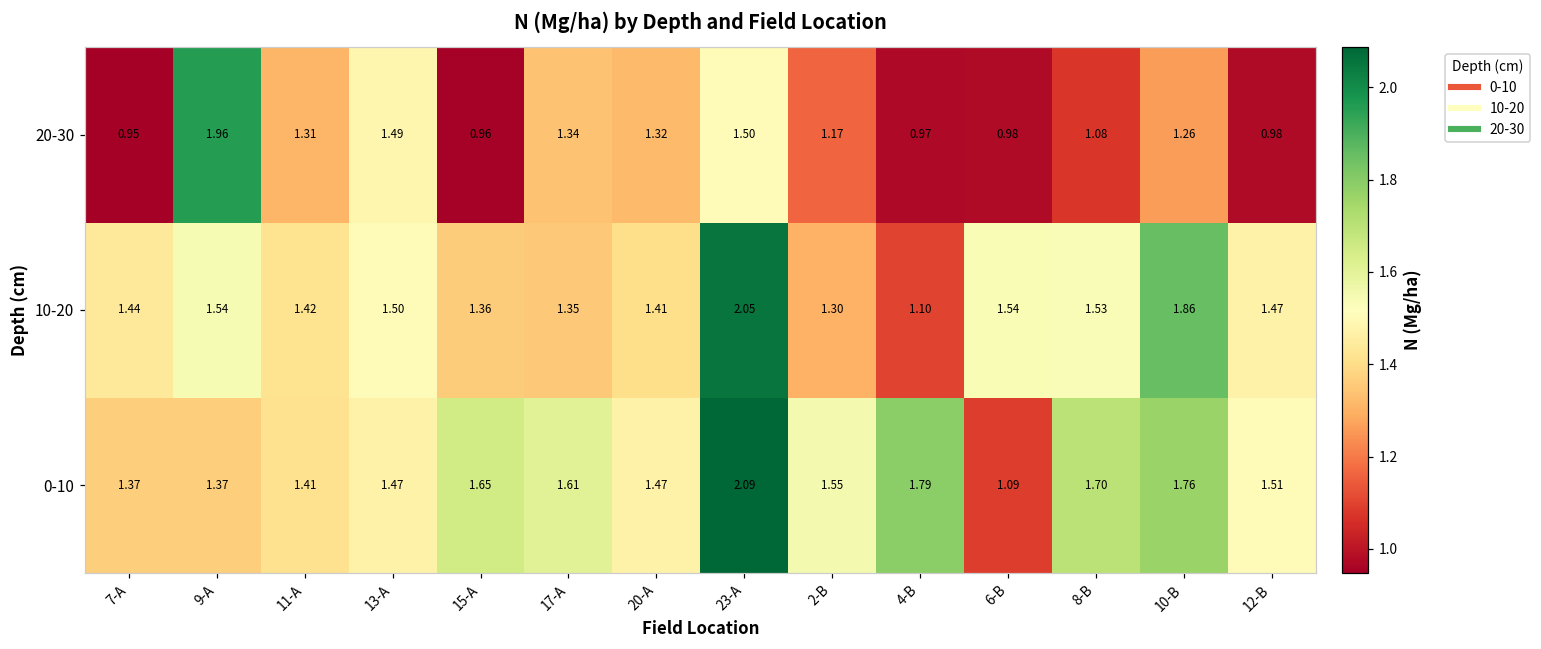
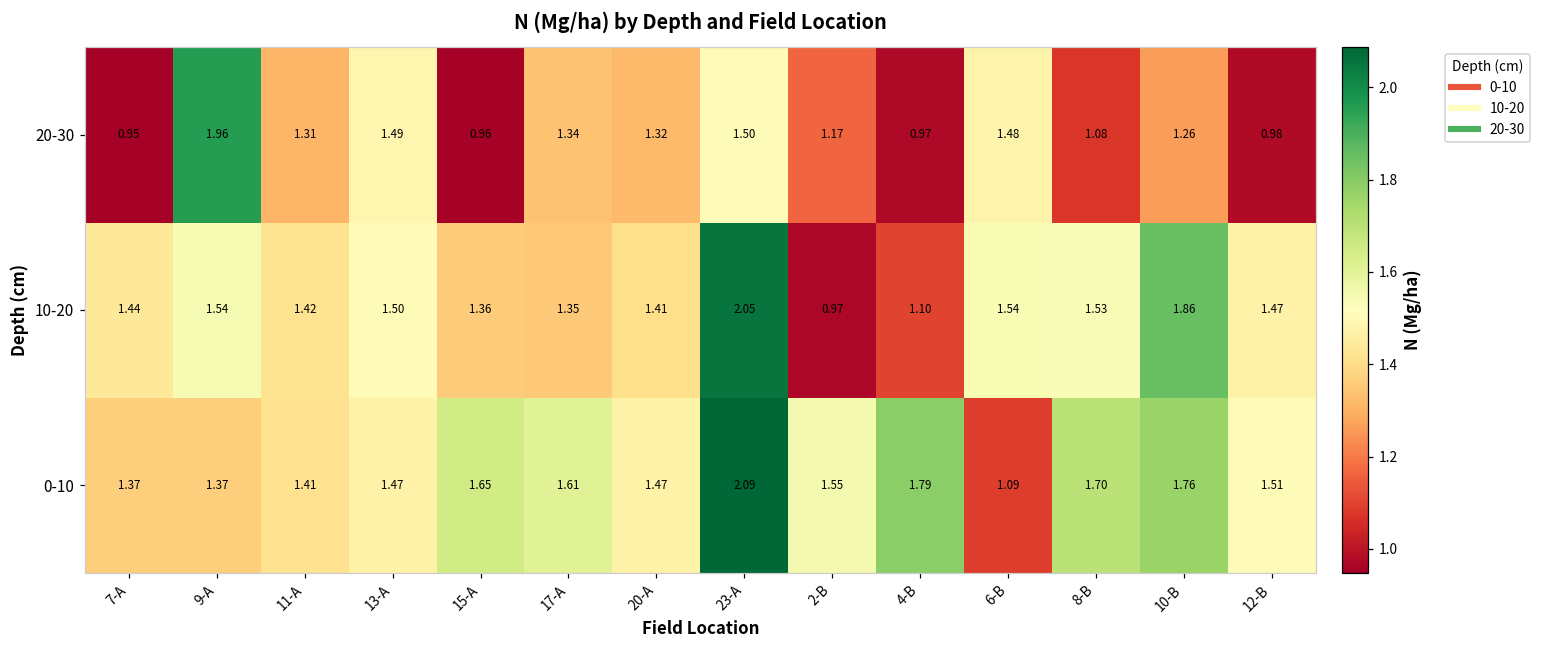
20-30, 6-B: 0.98 -> 1.48
10-20, 2-B: 1.30 -> 0.97
